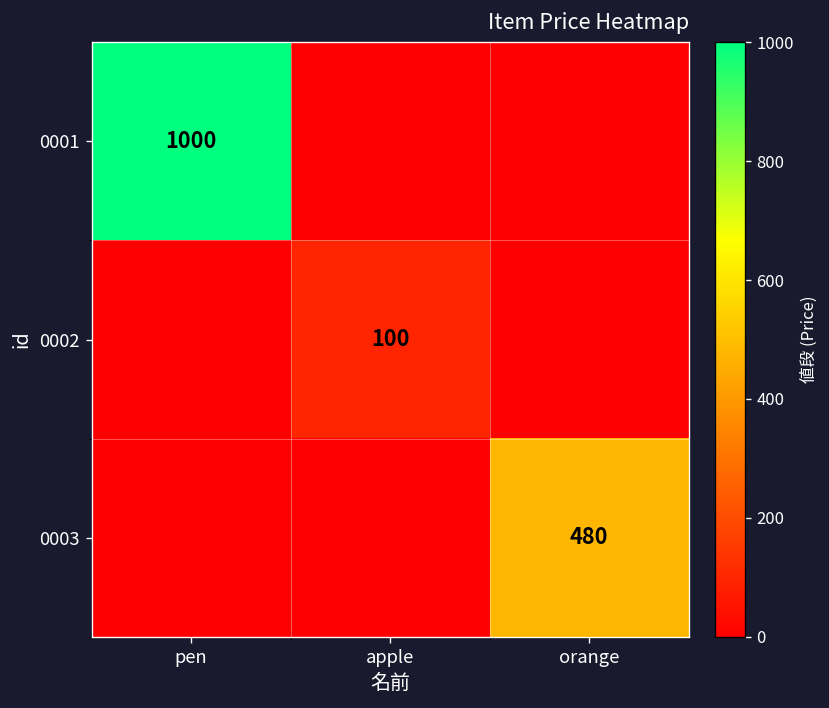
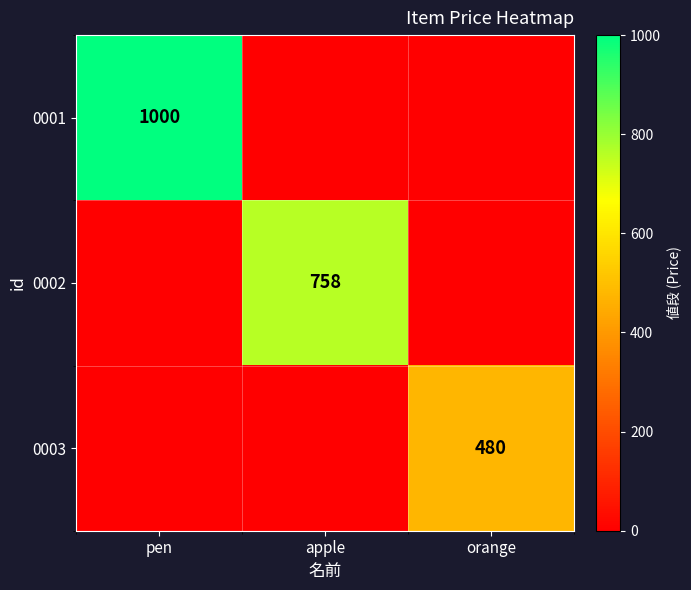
0002, apple: 100 -> 758
